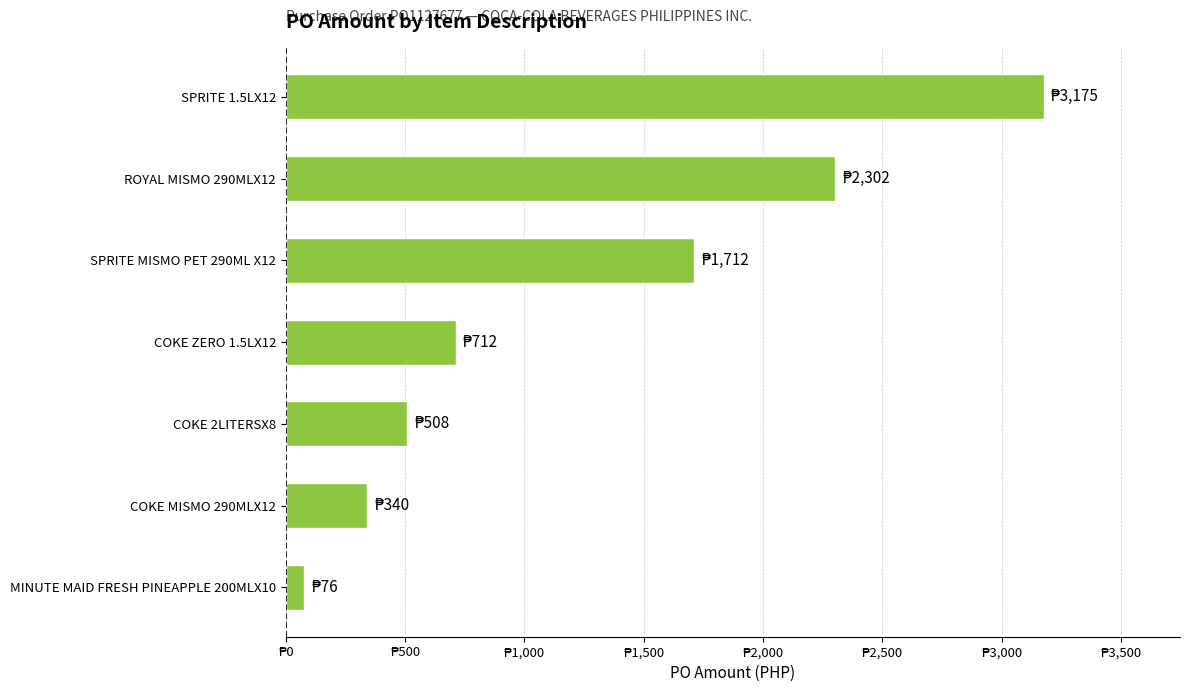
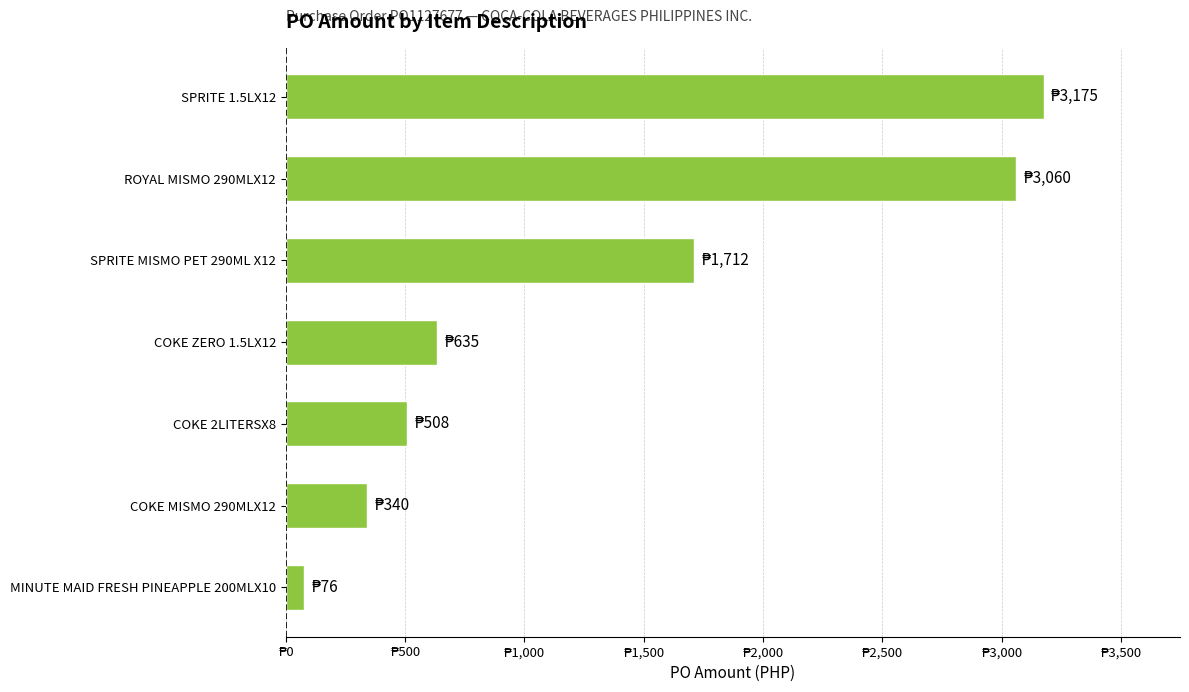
ROYAL MISMO 290MLX12: 2,302 -> 3,060
COKE ZERO 1.5LX12: 712 -> 635
